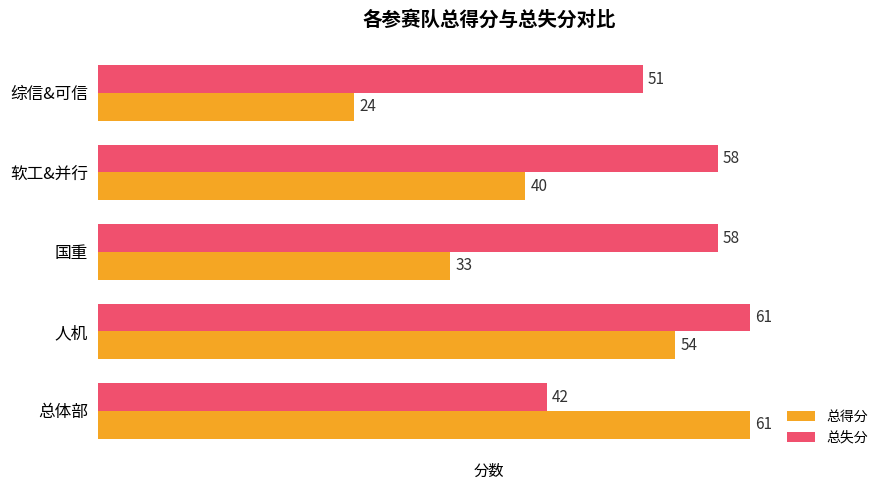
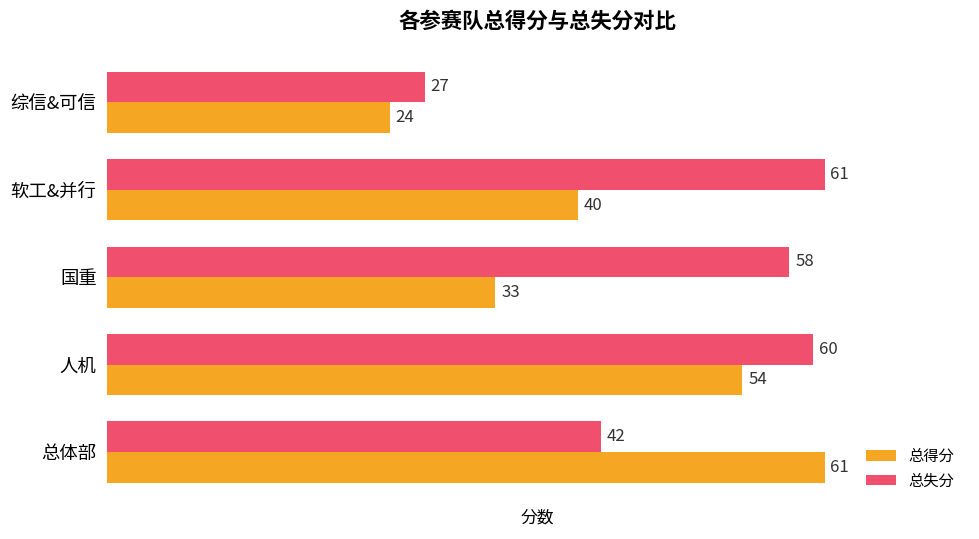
总失分, 综信&可信: 51 -> 27
总失分, 软工&并行: 58 -> 61
总失分, 人机: 61 -> 60
